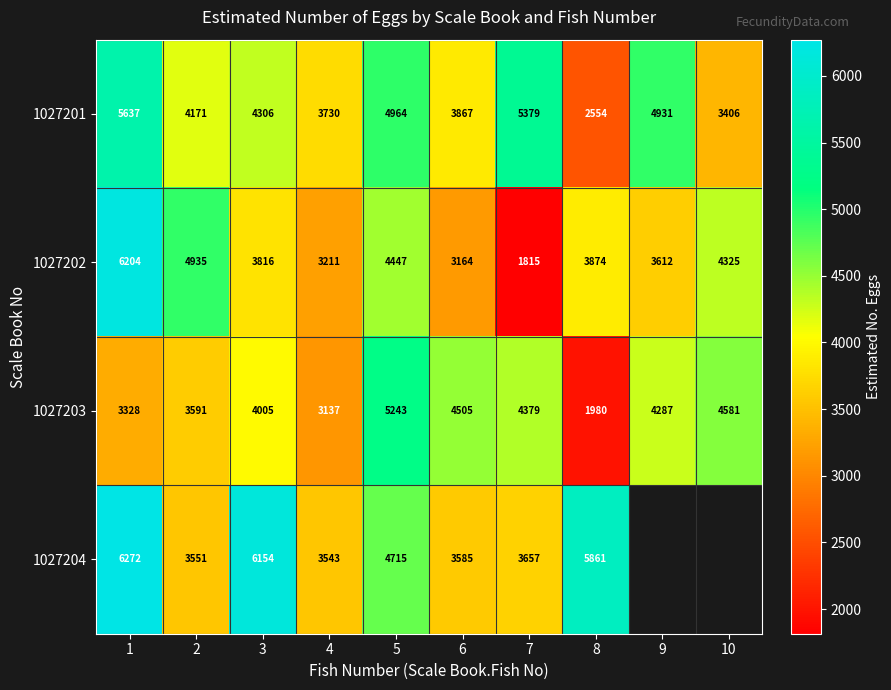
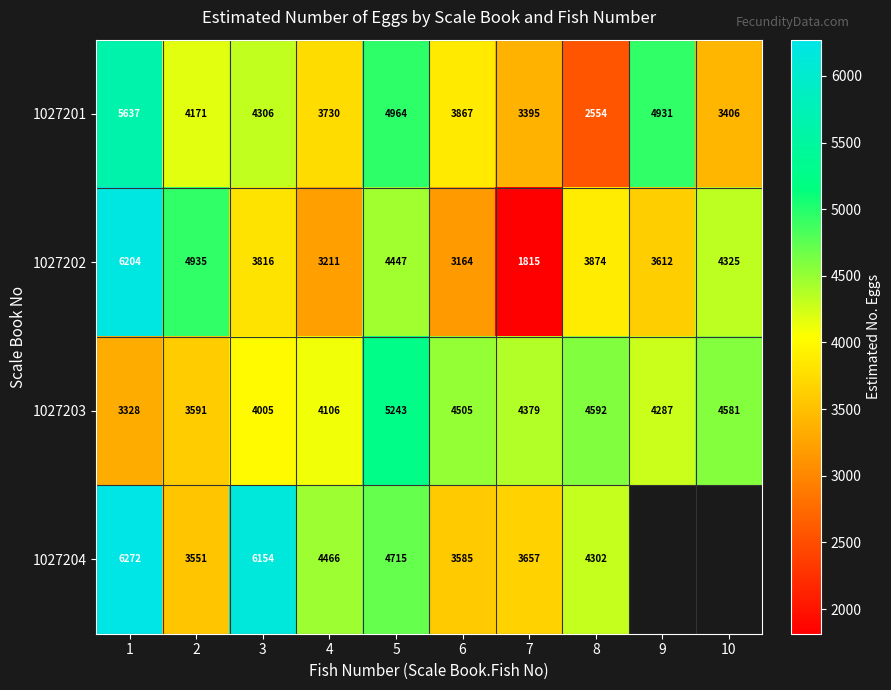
1027201, 7: 5379 -> 3395
1027203, 4: 3137 -> 4106
1027203, 8: 1980 -> 4592
1027204, 4: 3543 -> 4466
1027204, 8: 5861 -> 4302
